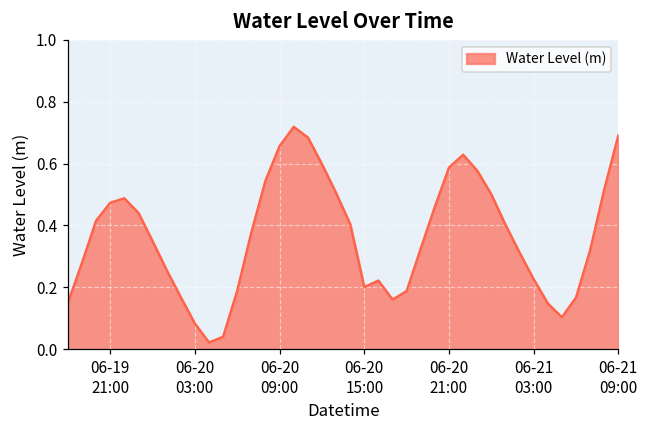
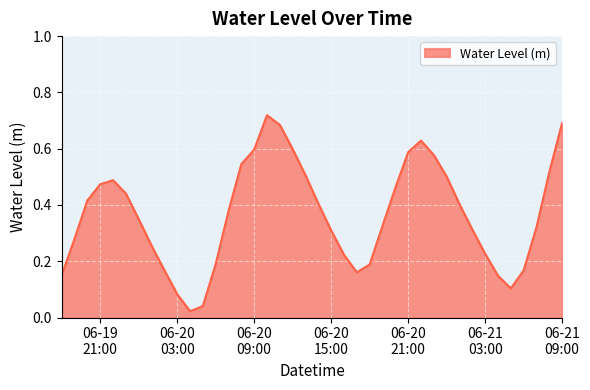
06-20 09:00: 0.66 -> 0.60
06-20 15:00: 0.20 -> 0.31
